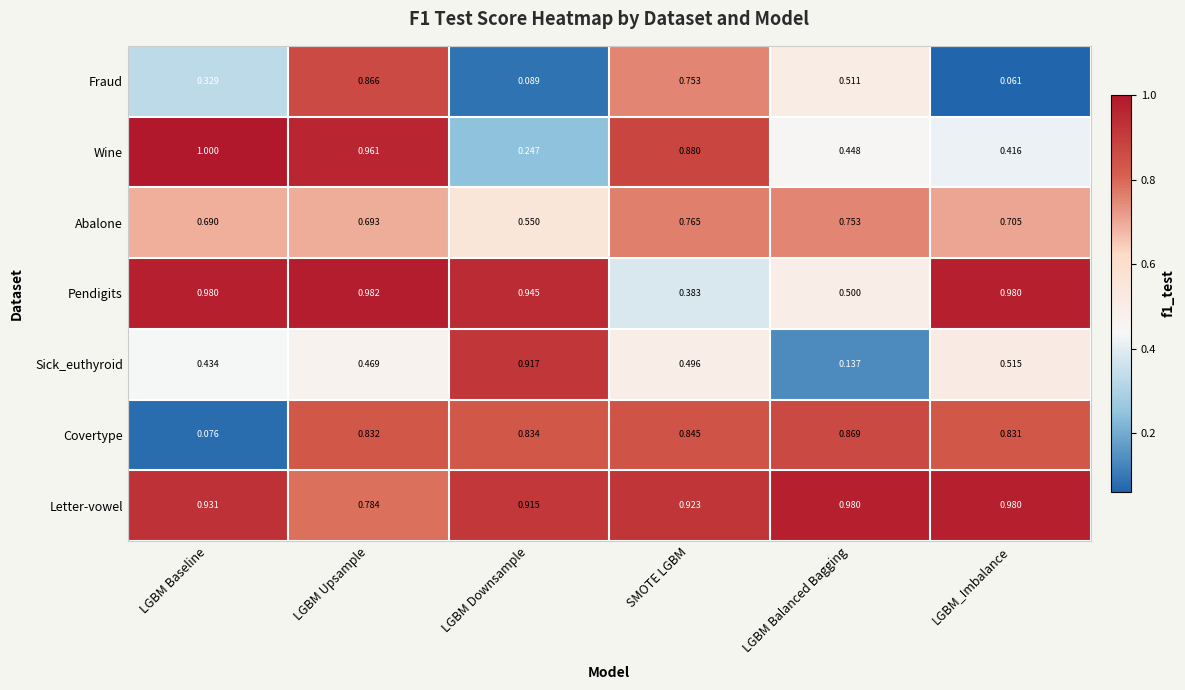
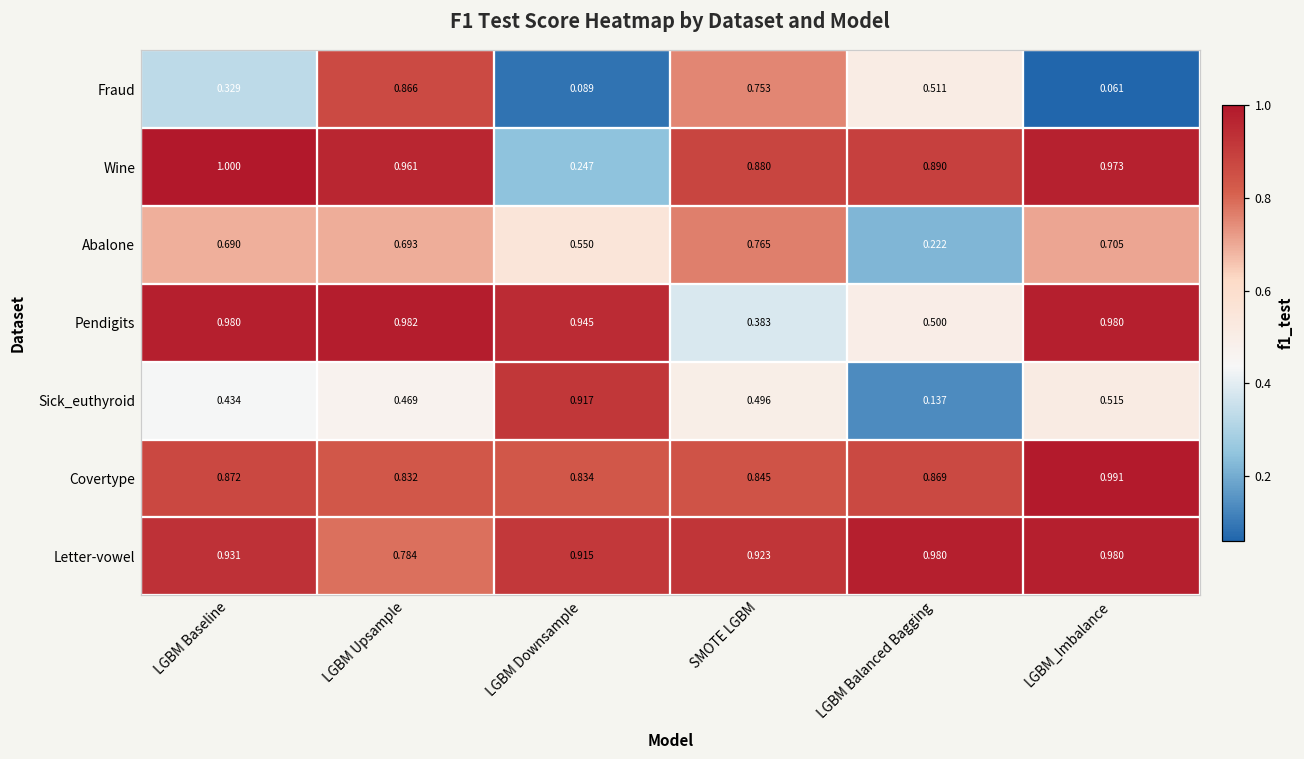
Wine, LGBM Balanced Bagging: 0.448 -> 0.890
Wine, LGBM_Imbalance: 0.416 -> 0.973
Abalone, LGBM Balanced Bagging: 0.753 -> 0.222
Covertype, LGBM Baseline: 0.076 -> 0.872
Covertype, LGBM_Imbalance: 0.831 -> 0.991
